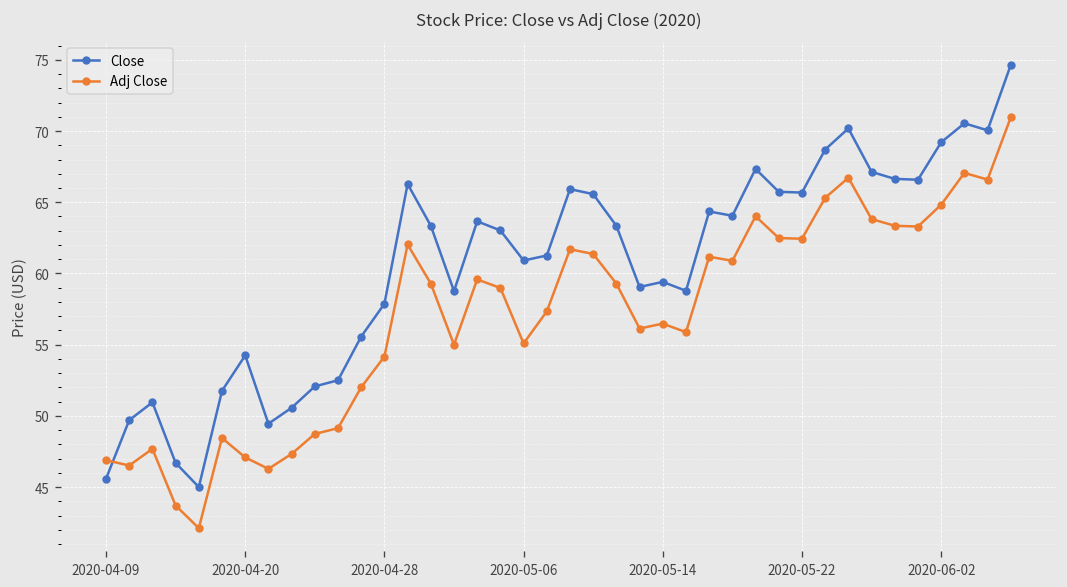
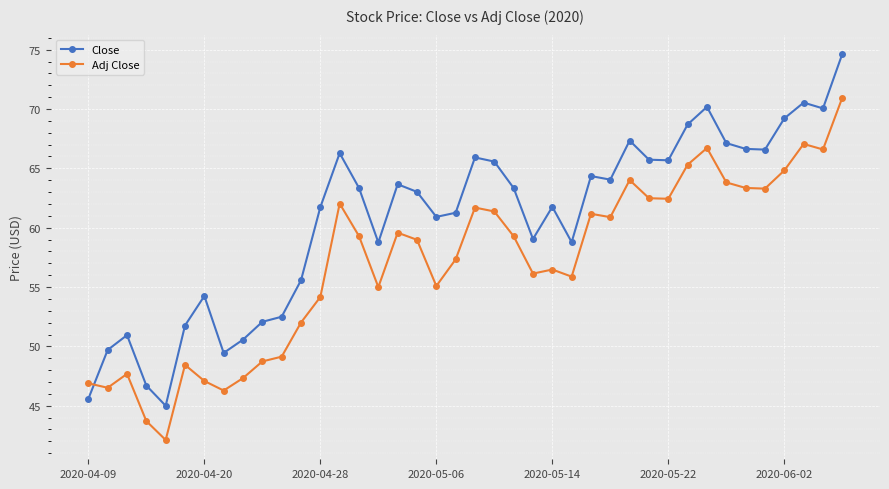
Close, 2020-04-28: 57.9 -> 61.7
Close, 2020-05-14: 59.4 -> 61.8
